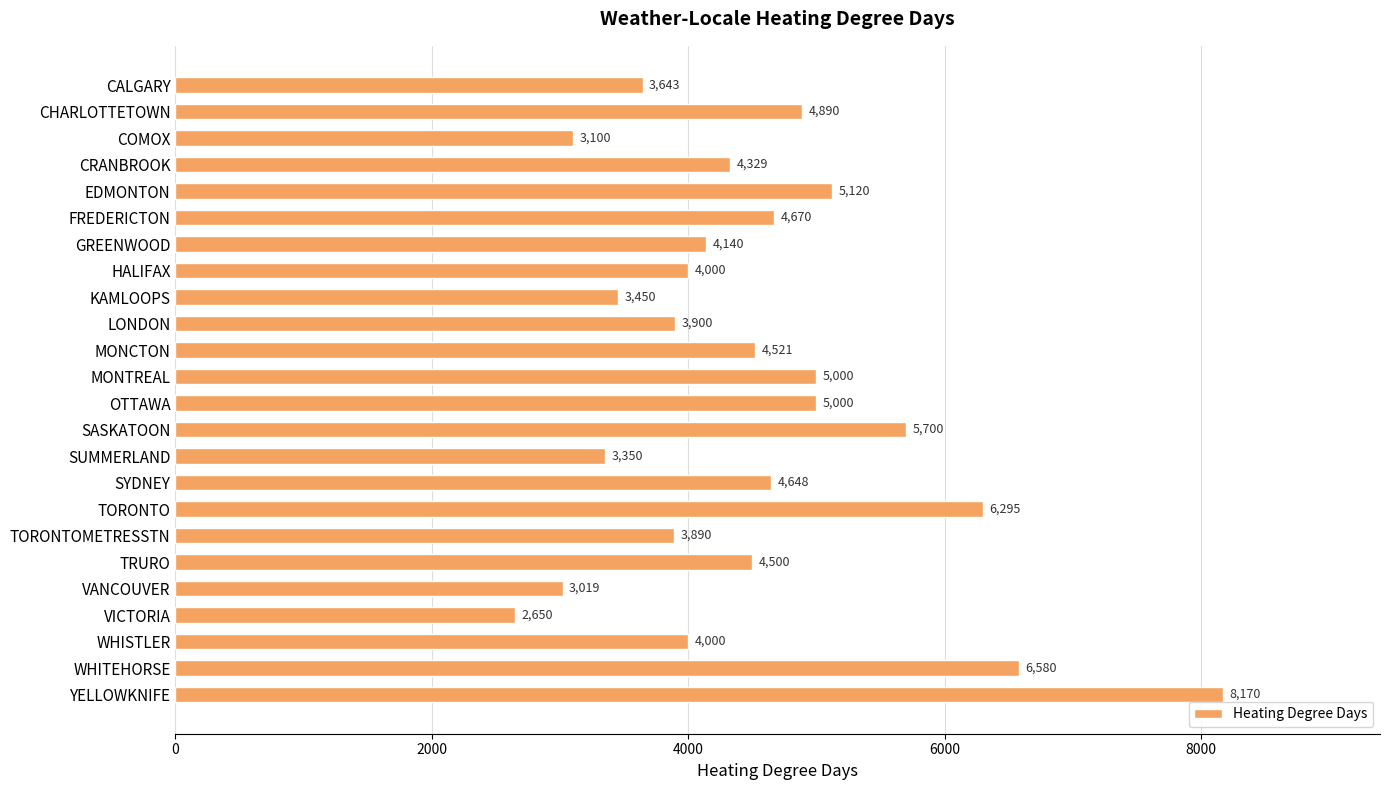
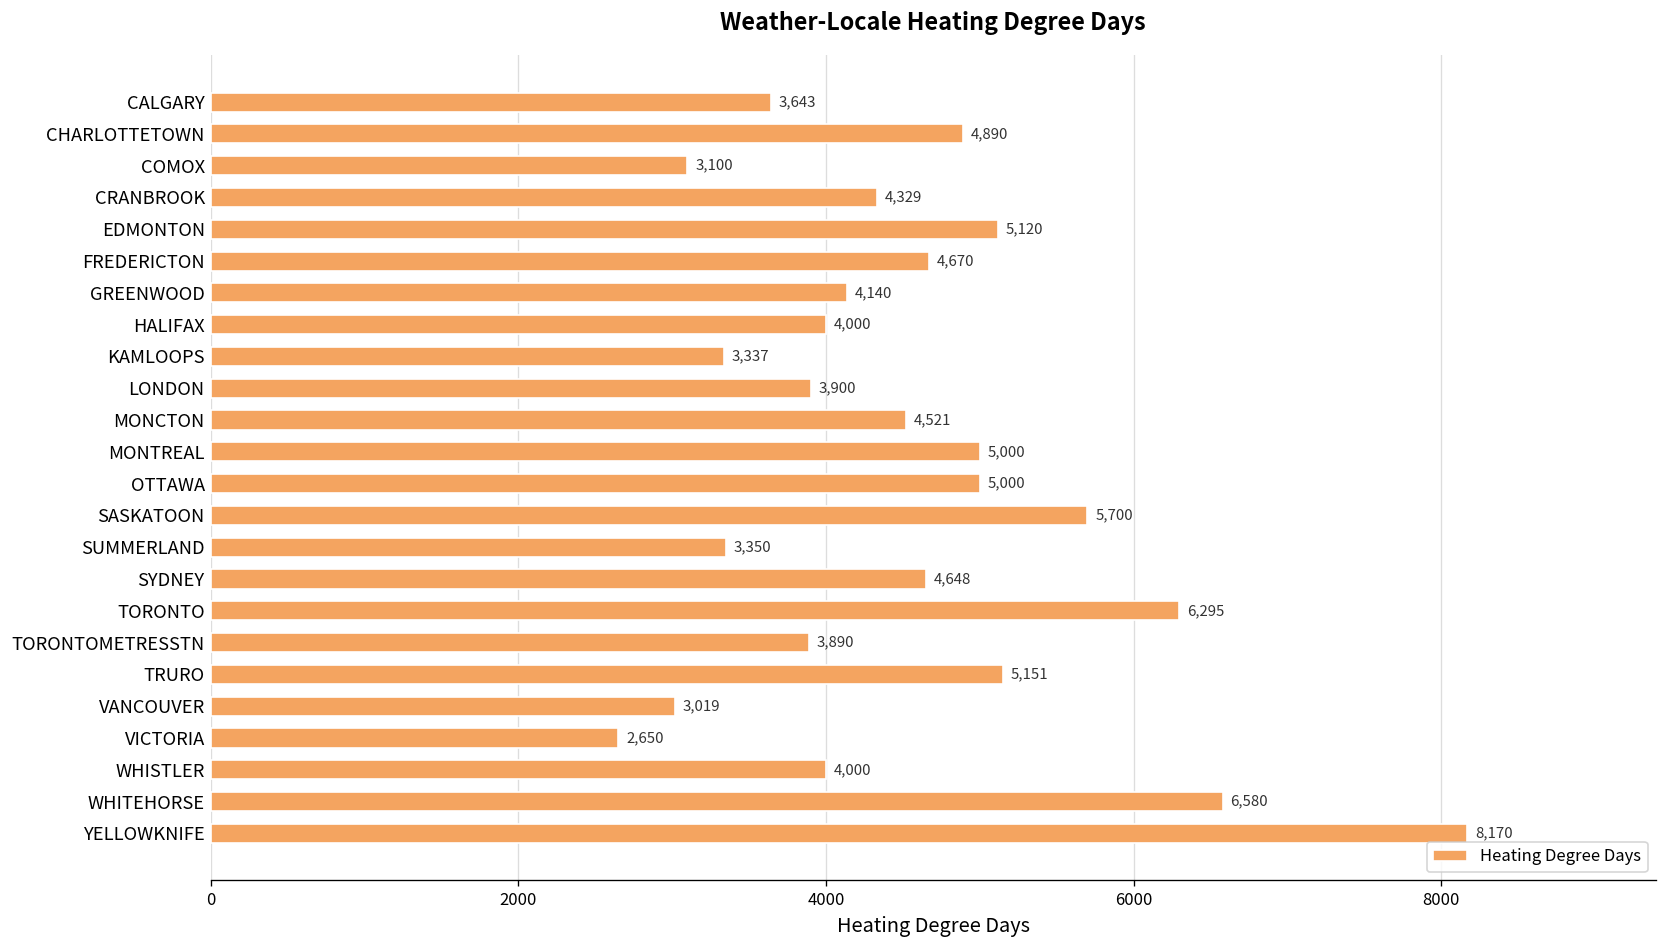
KAMLOOPS: 3,450 -> 3,337
TRURO: 4,500 -> 5,151
